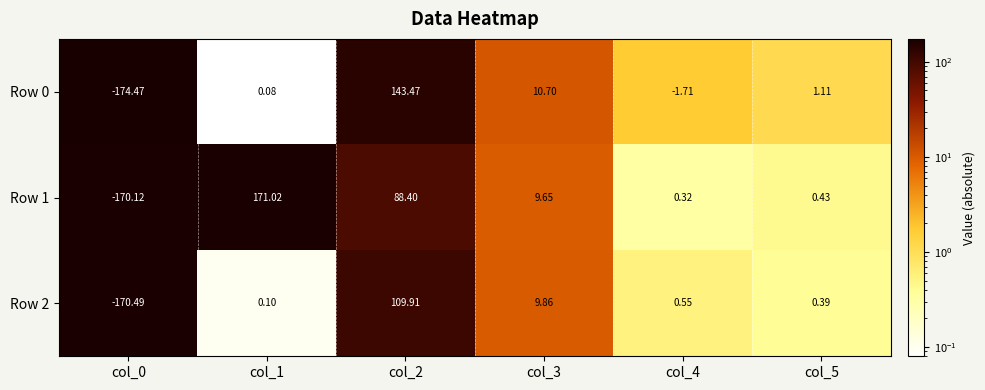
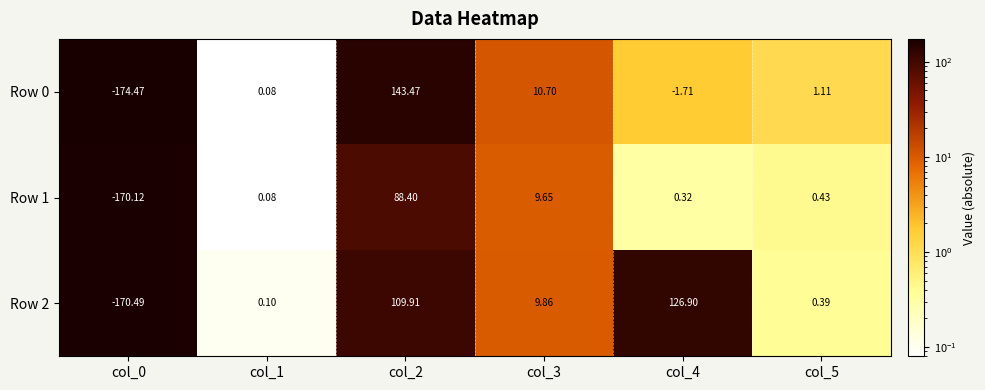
Row 1, col_1: 171.02 -> 0.08
Row 2, col_4: 0.55 -> 126.90
